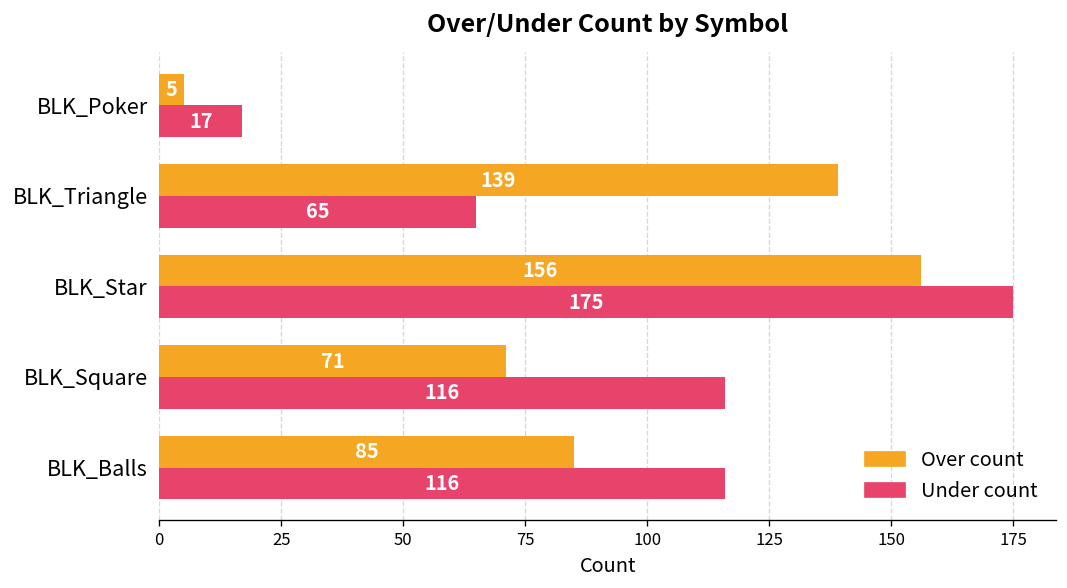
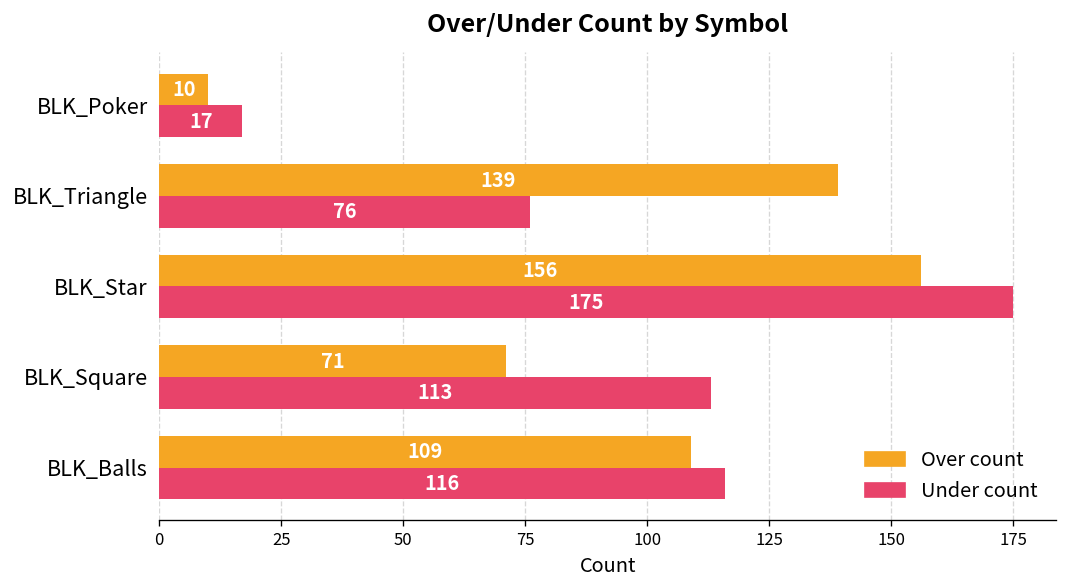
Over count, BLK_Poker: 5 -> 10
Under count, BLK_Triangle: 65 -> 76
Under count, BLK_Square: 116 -> 113
Over count, BLK_Balls: 85 -> 109
